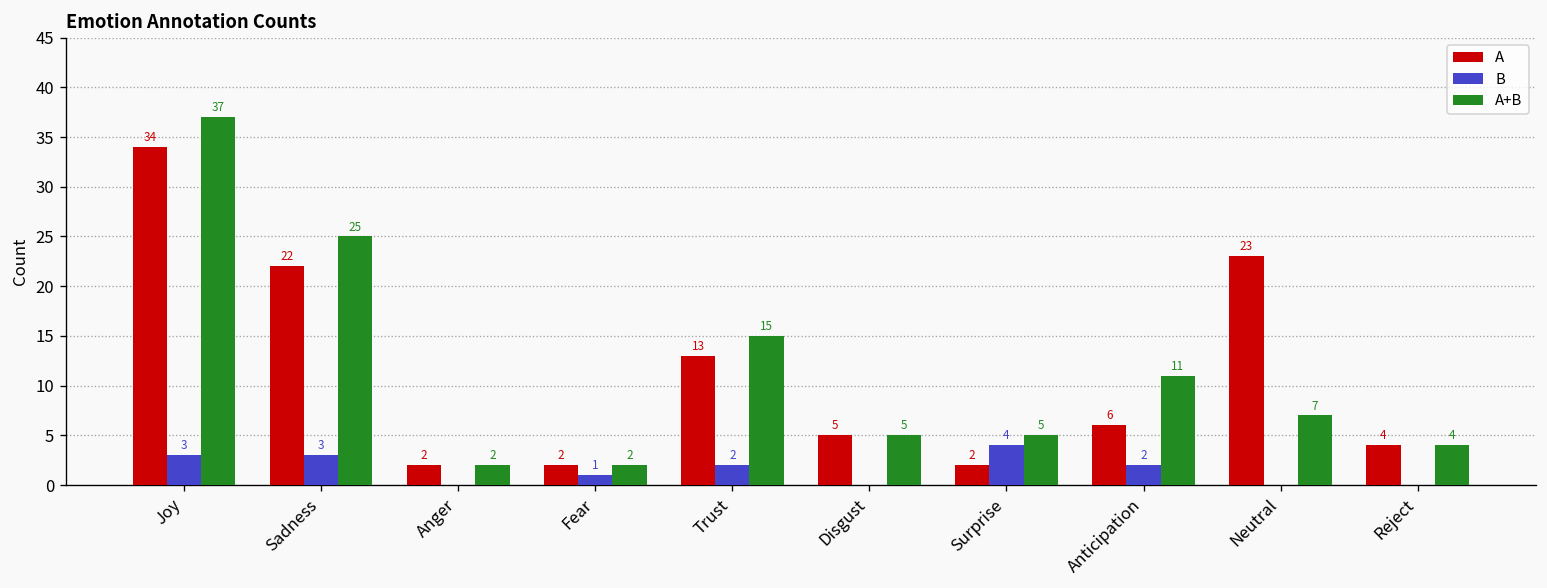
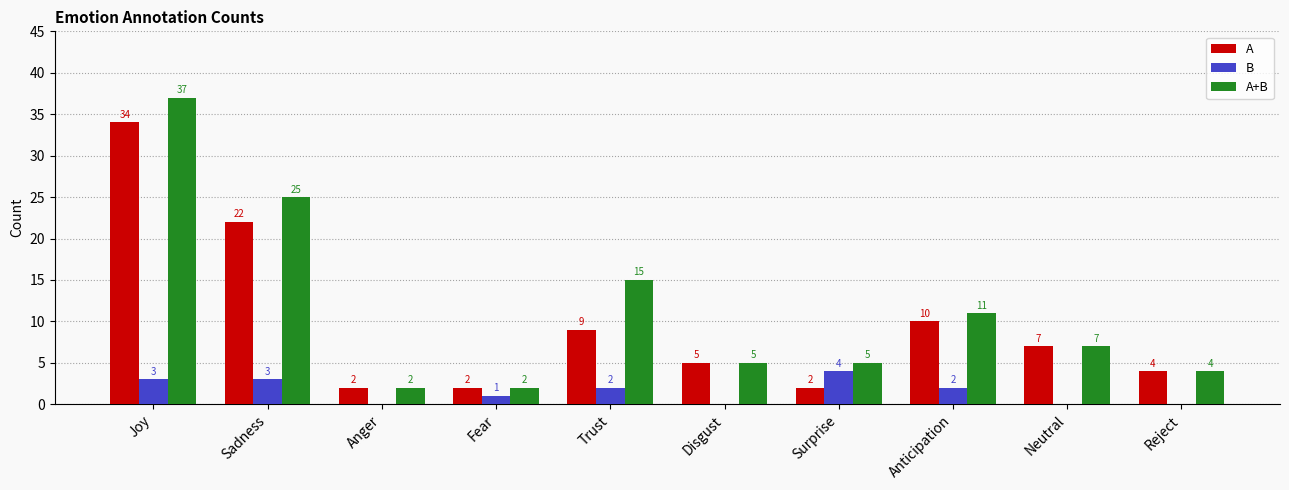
A, Trust: 13 -> 9
A, Anticipation: 6 -> 10
A, Neutral: 23 -> 7
